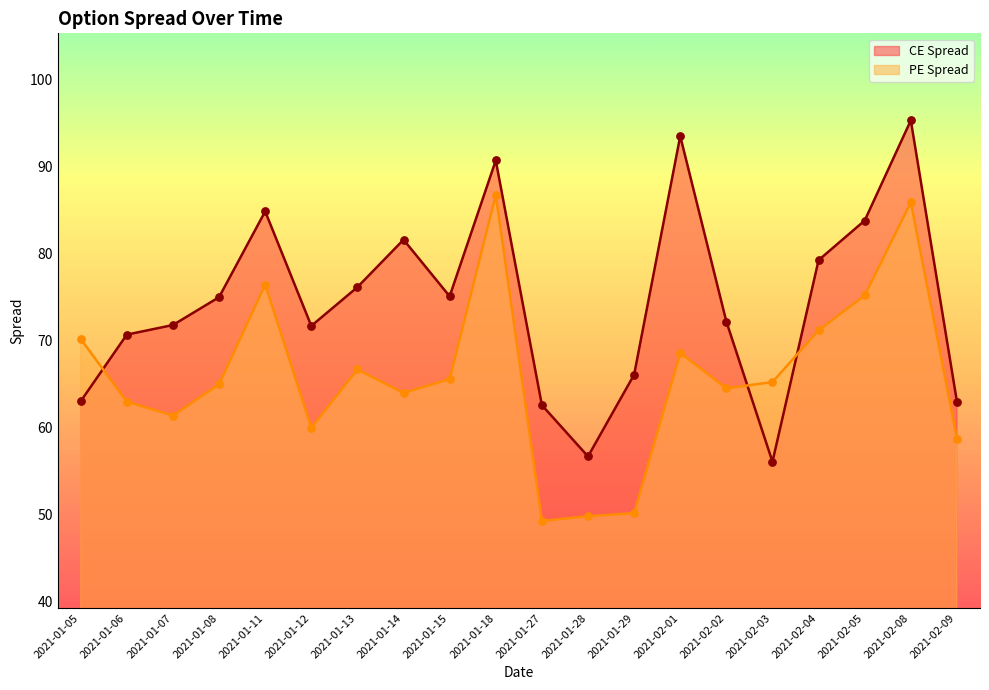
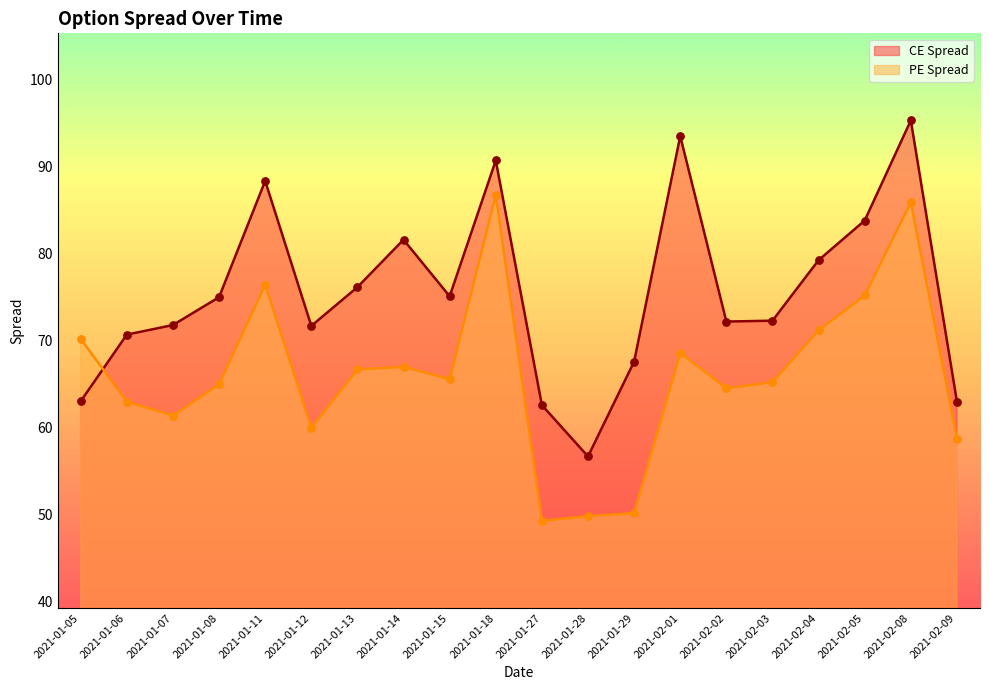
CE Spread, 2021-01-11: 85 -> 88
PE Spread, 2021-01-14: 64 -> 67
CE Spread, 2021-01-29: 66 -> 68
CE Spread, 2021-02-03: 56 -> 72
